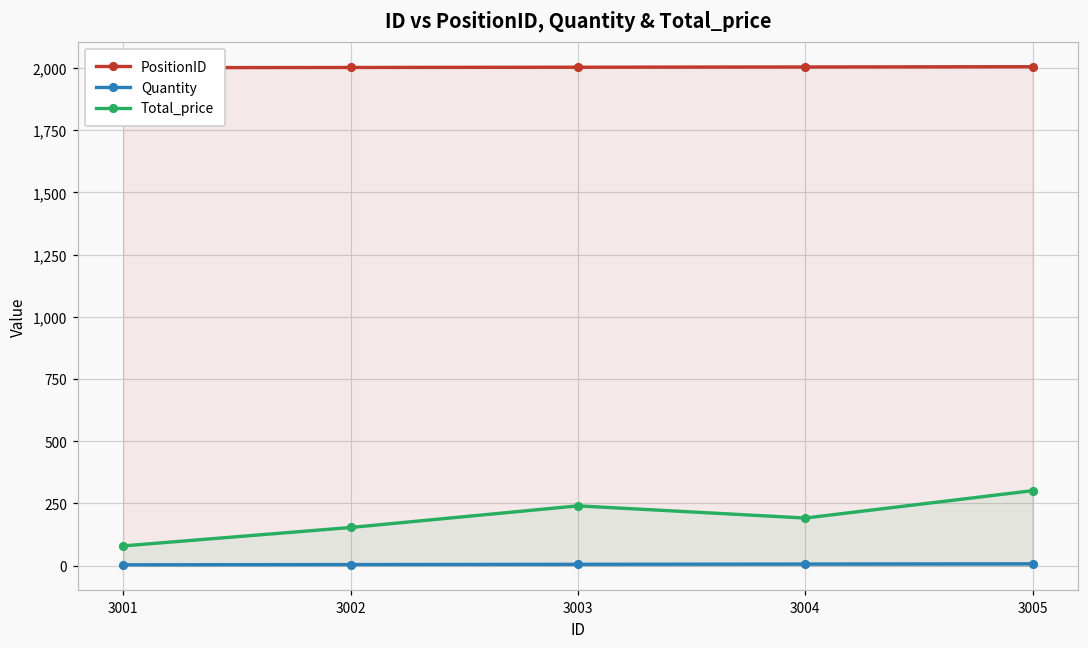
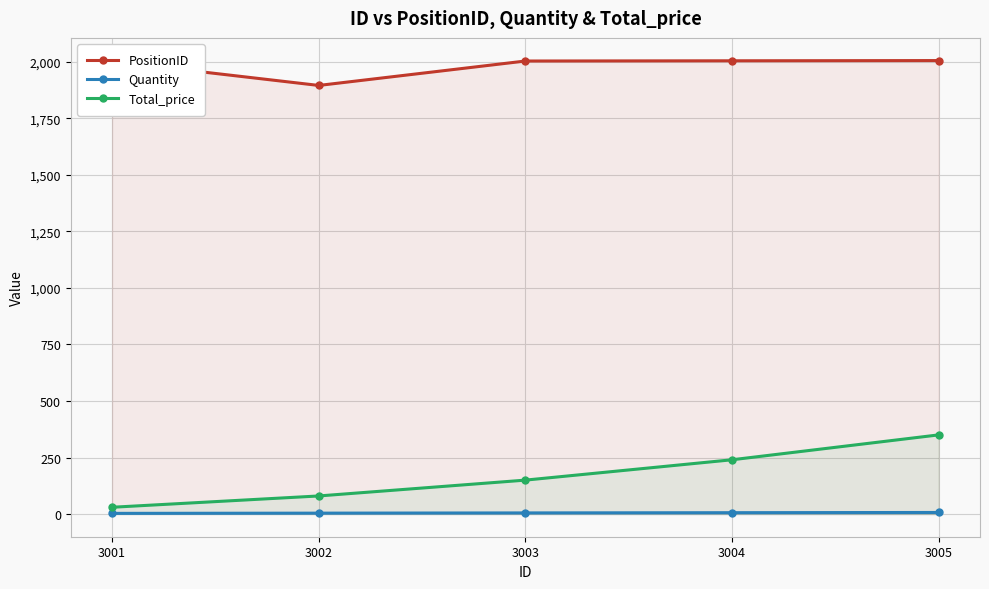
Total_price, 3001: 80 -> 30
PositionID, 3002: 2,000 -> 1,900
Total_price, 3002: 150 -> 80
Total_price, 3003: 240 -> 150
Total_price, 3004: 190 -> 240
Total_price, 3005: 300 -> 350
